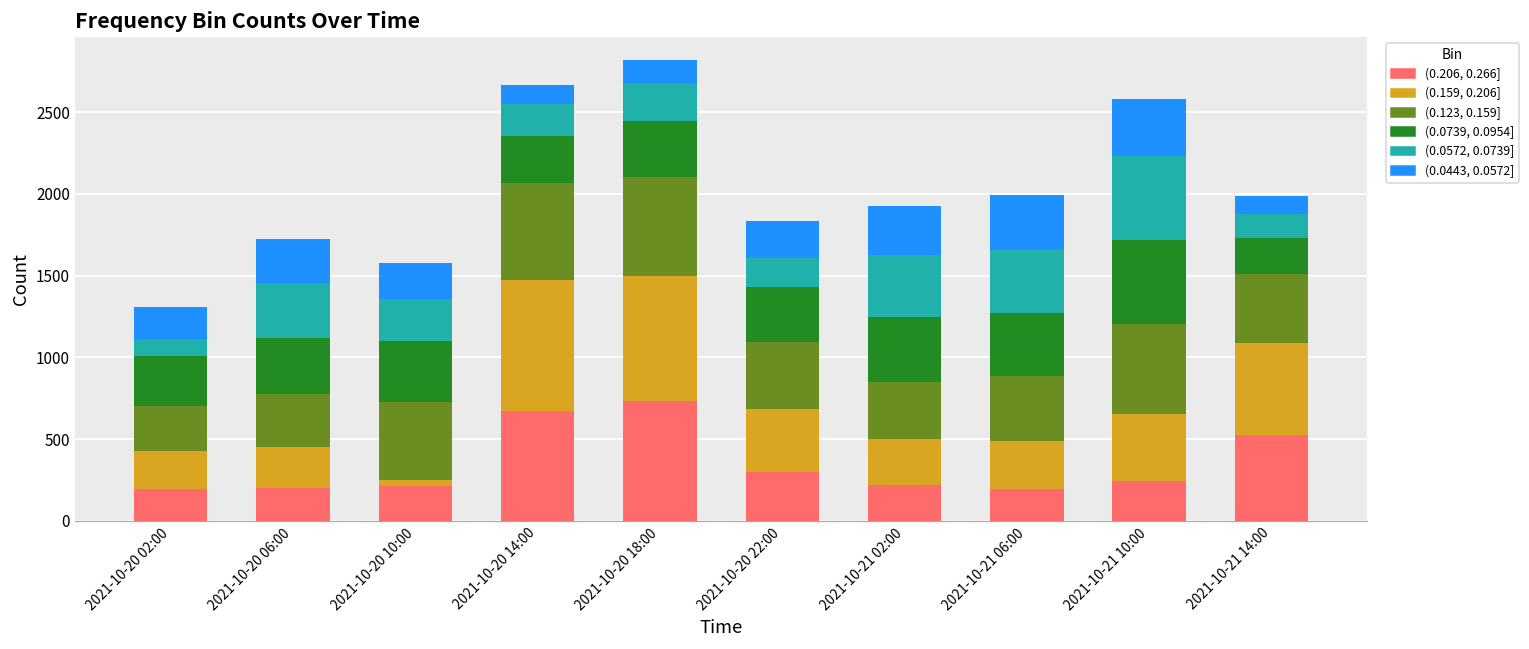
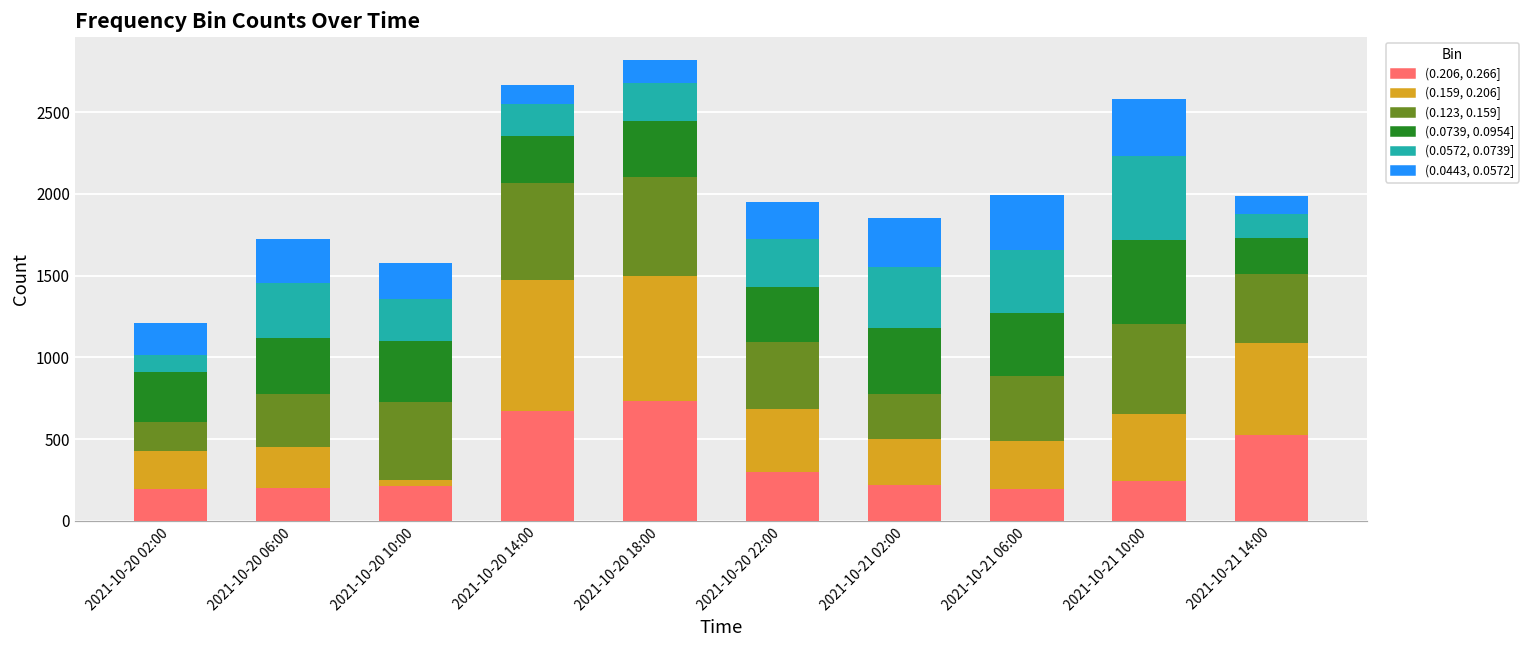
(0.123, 0.159], 2021-10-20 02:00: 280 -> 180
(0.0572, 0.0739], 2021-10-20 22:00: 180 -> 300
(0.123, 0.159], 2021-10-21 02:00: 350 -> 270
